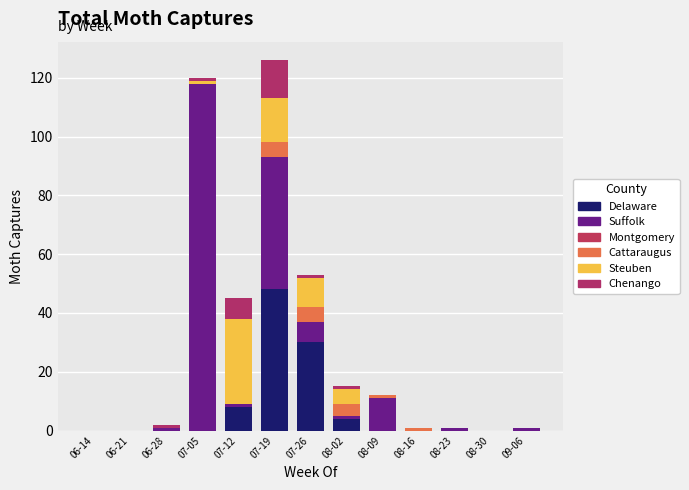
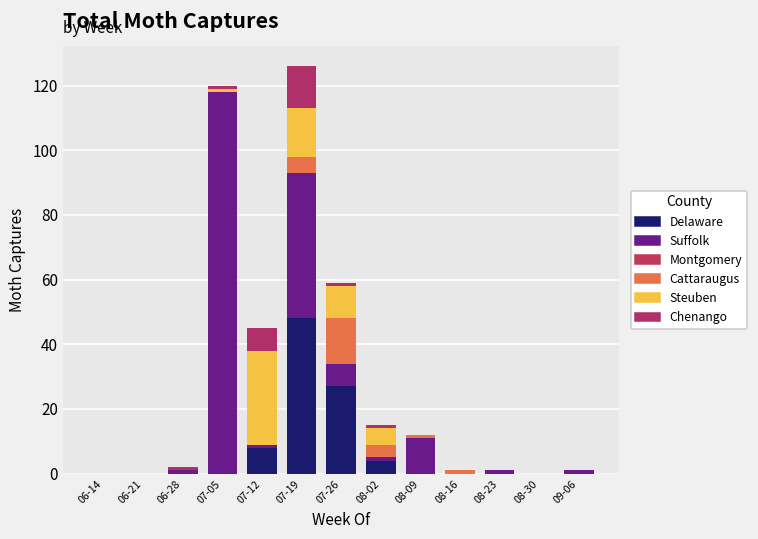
Delaware, 07-26: 30 -> 27
Cattaraugus, 07-26: 5 -> 14
